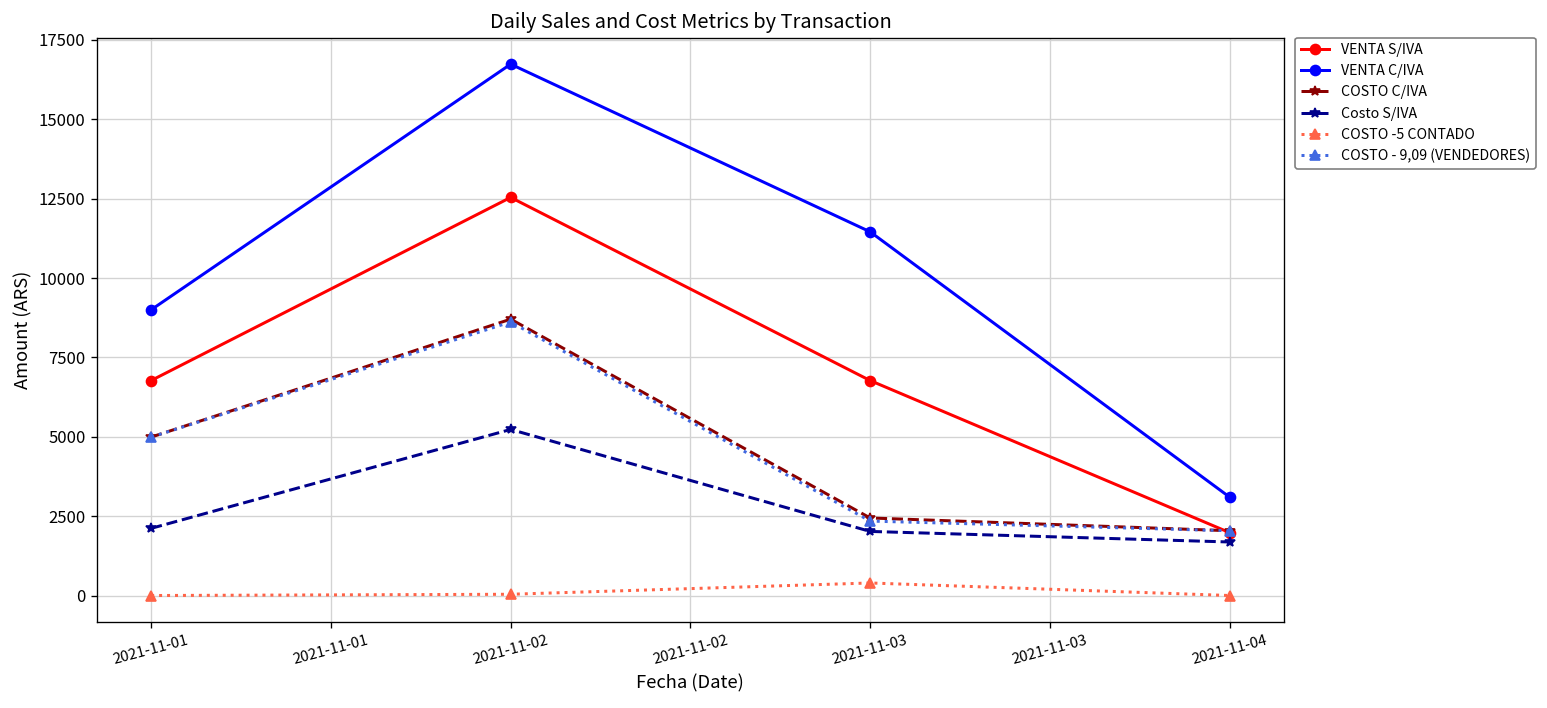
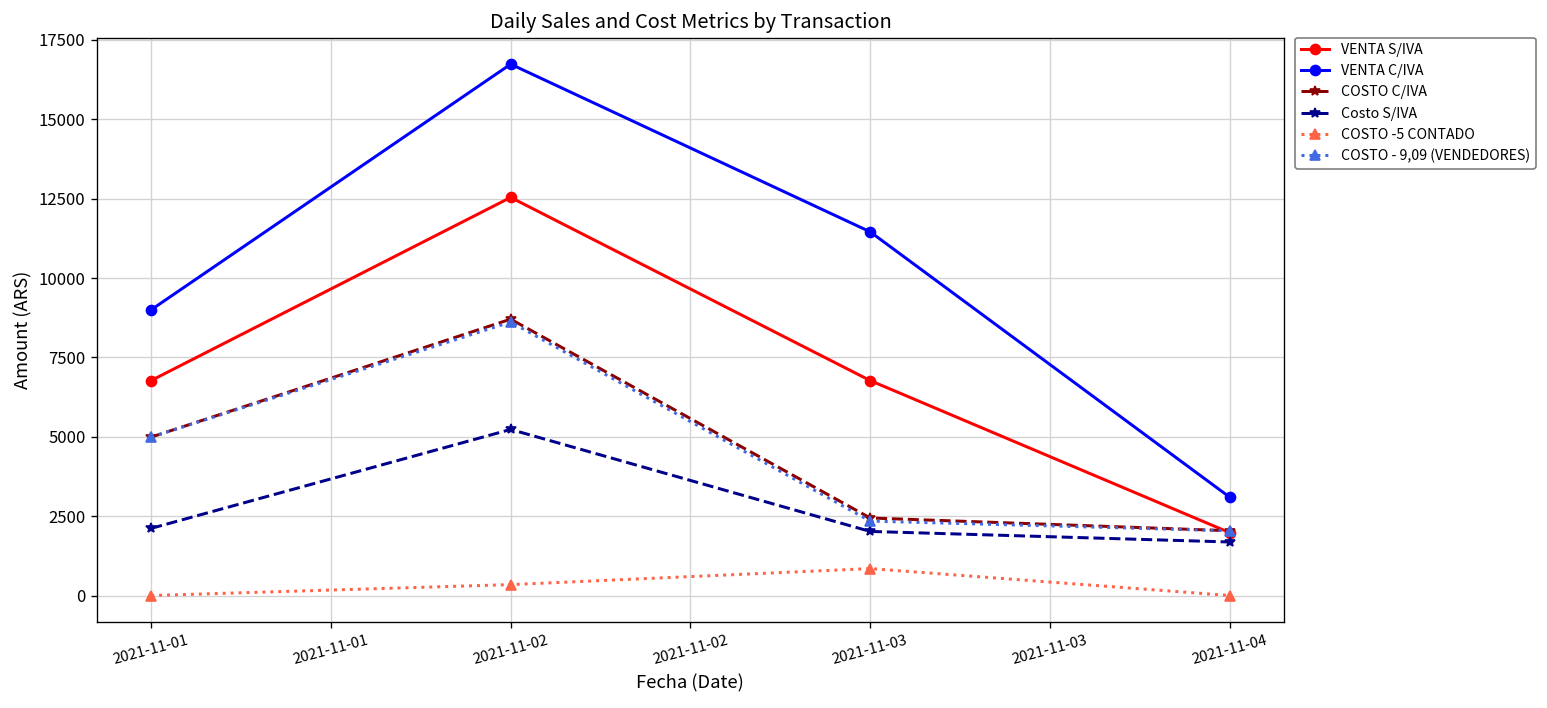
COSTO -5 CONTADO, 2021-11-02: 0 -> 300
COSTO -5 CONTADO, 2021-11-03: 400 -> 800
